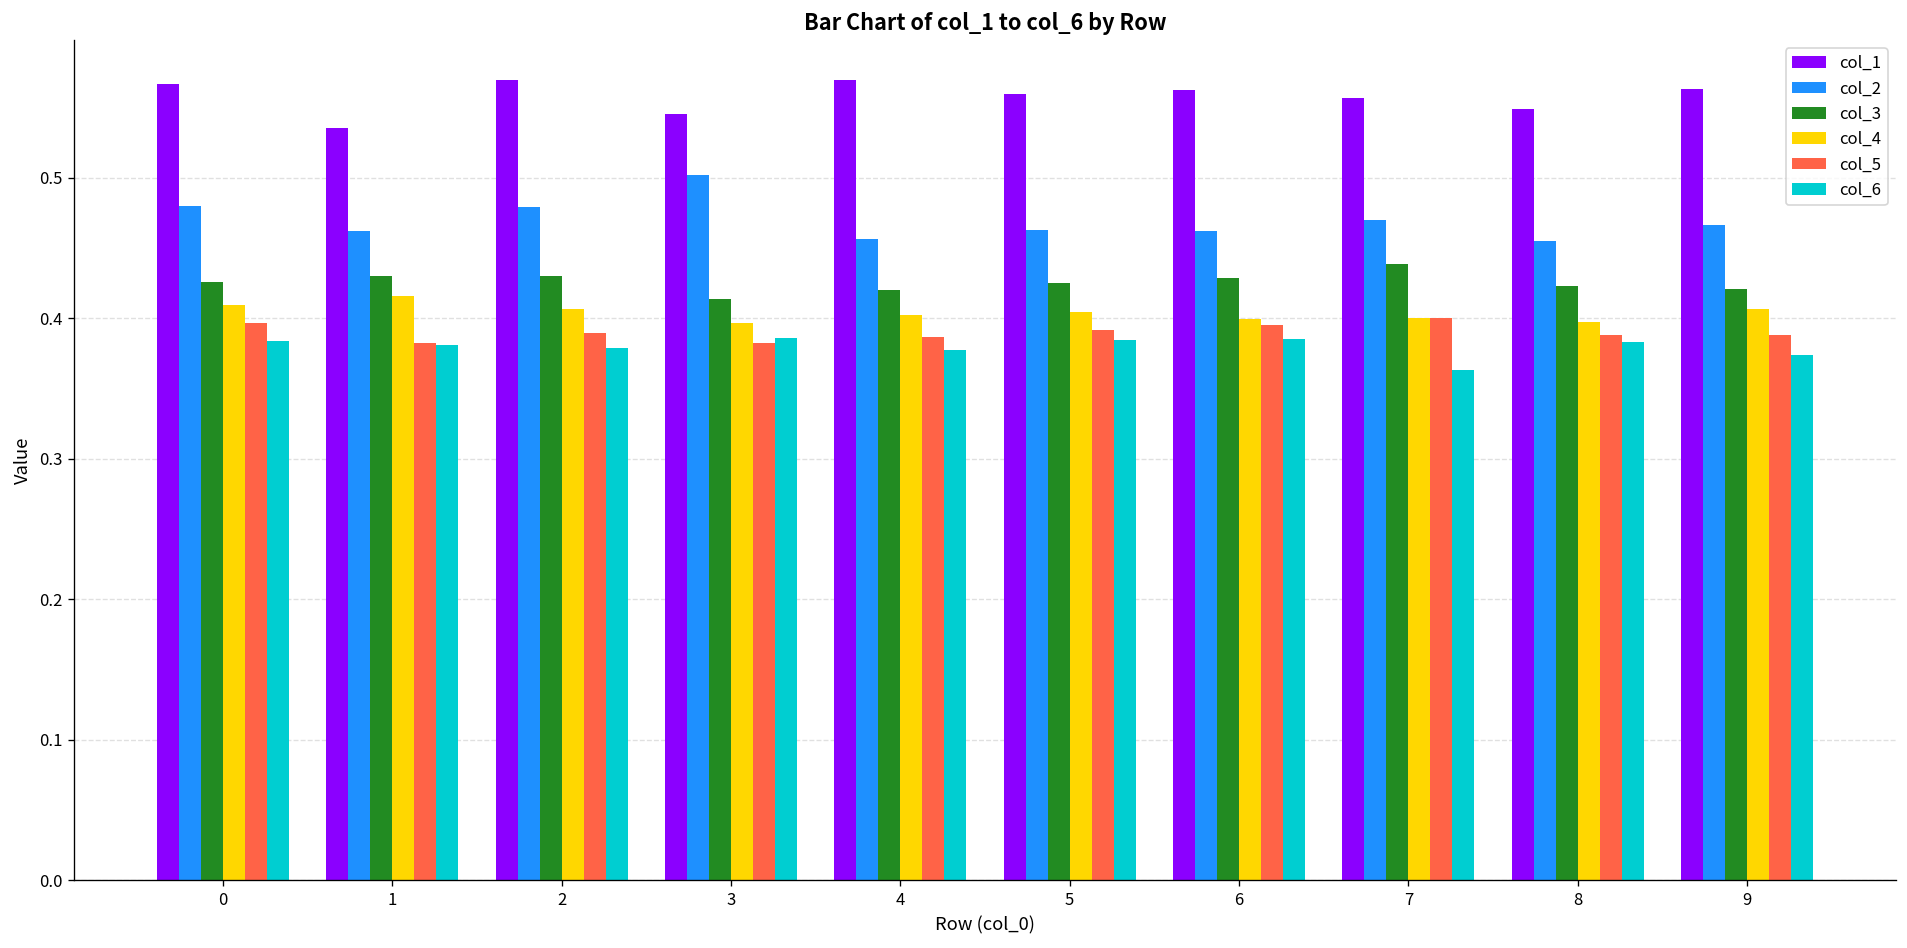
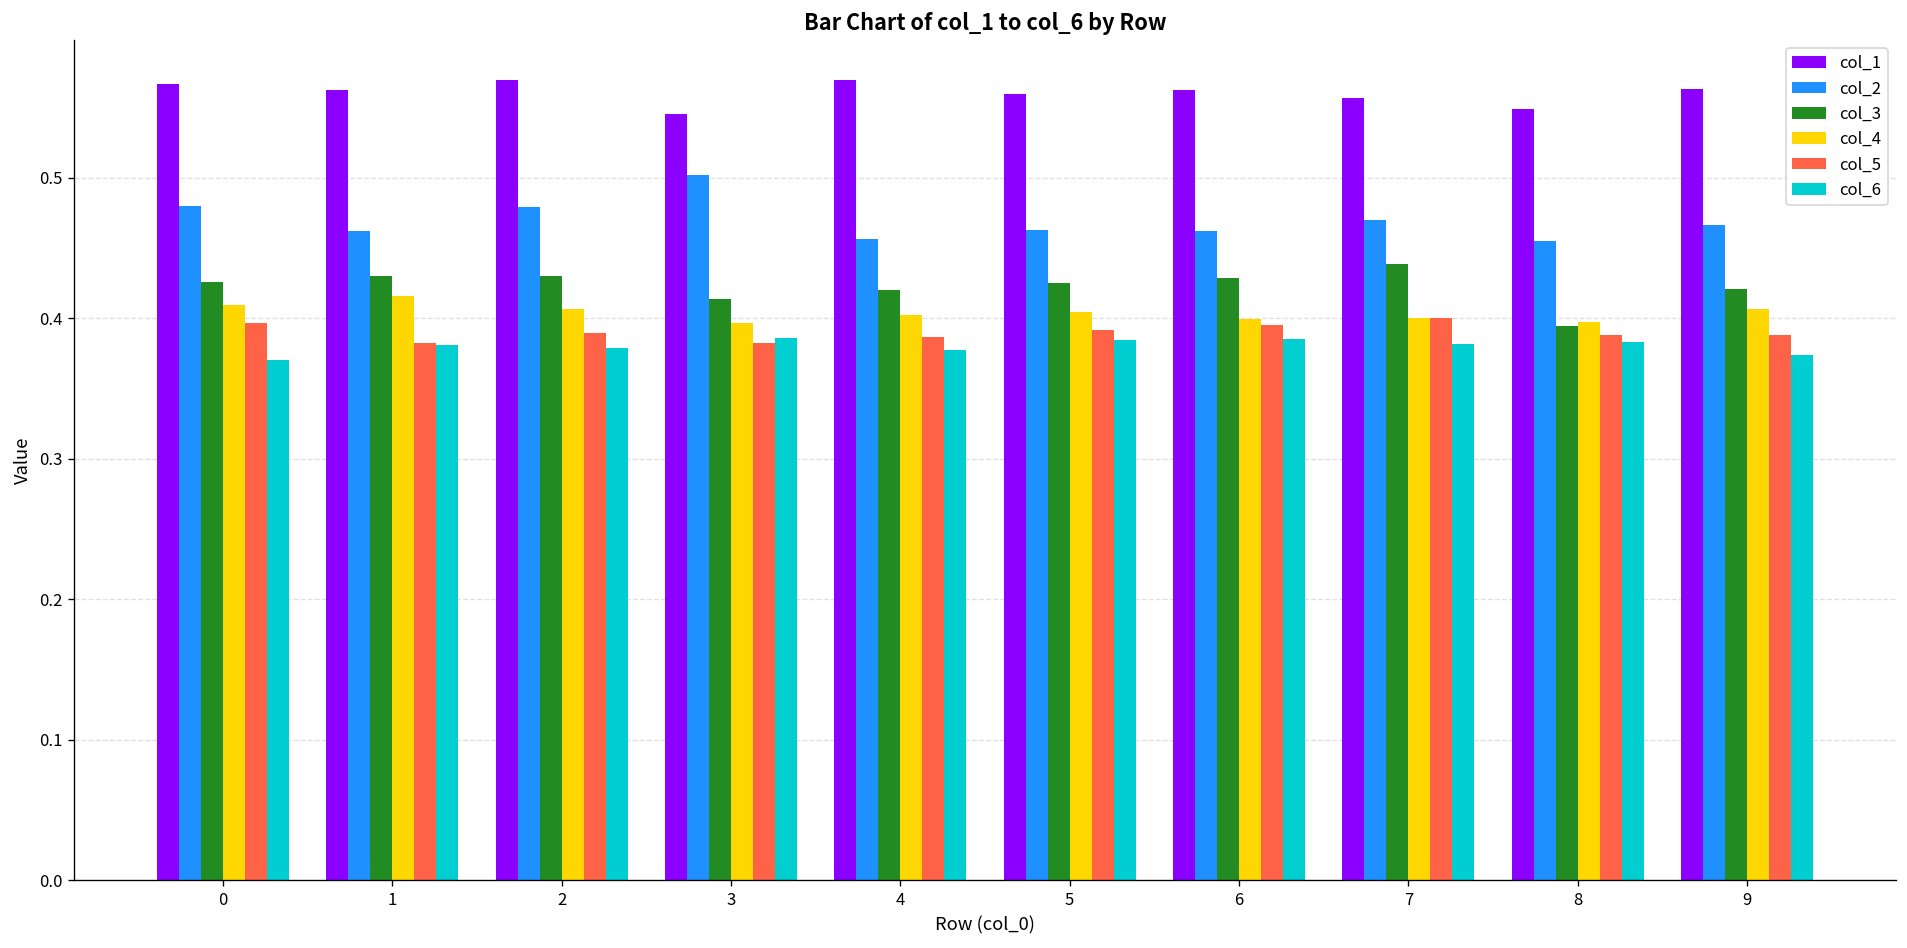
col_6, 0: 0.384 -> 0.371
col_1, 1: 0.536 -> 0.562
col_6, 7: 0.363 -> 0.382
col_3, 8: 0.423 -> 0.395
